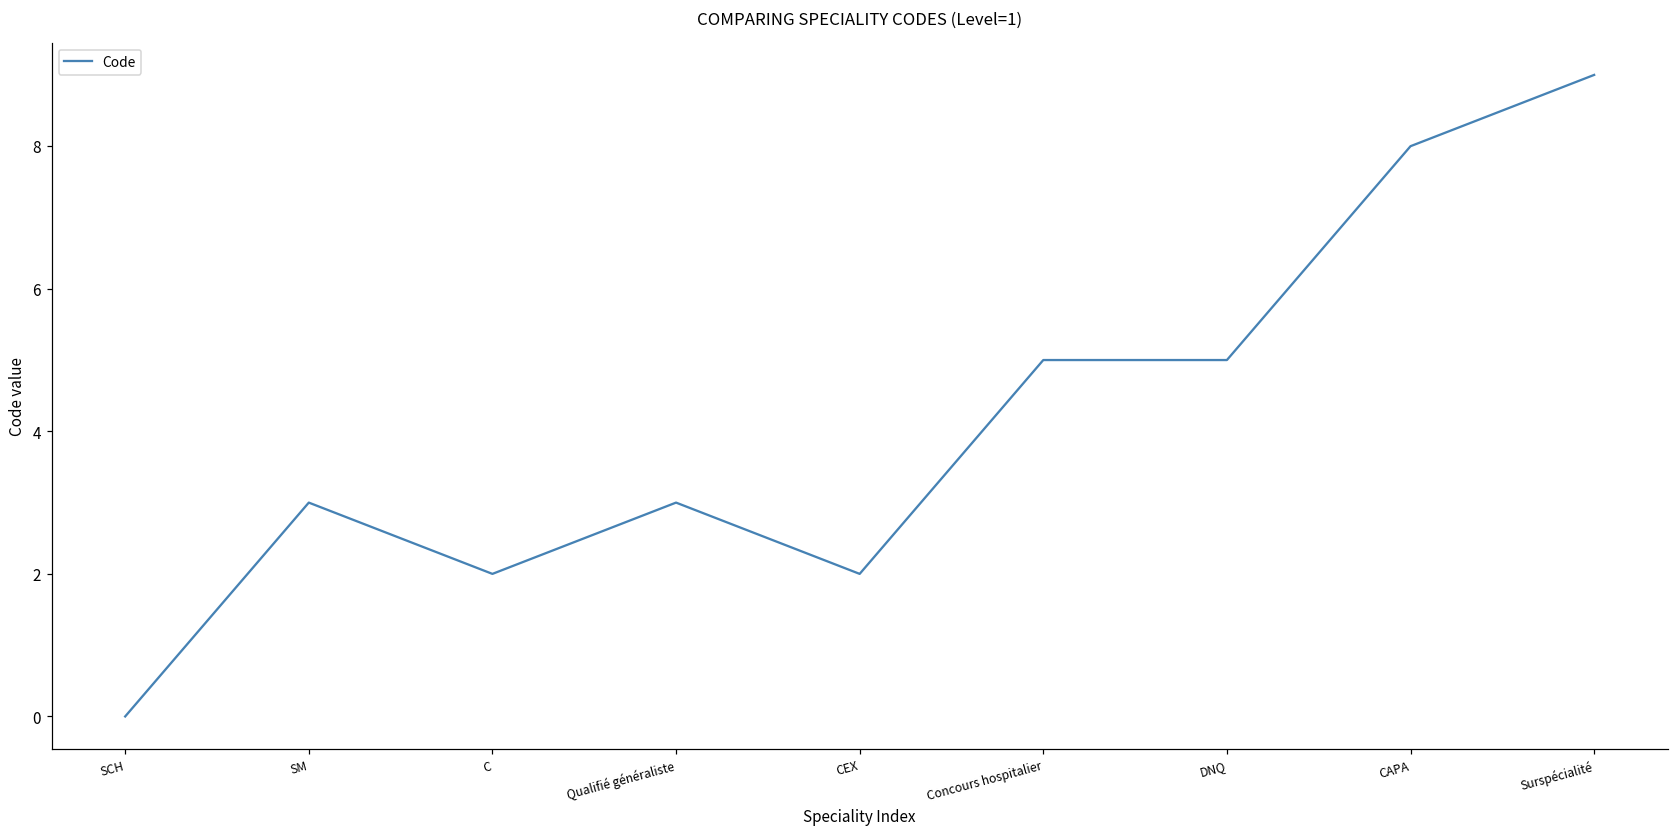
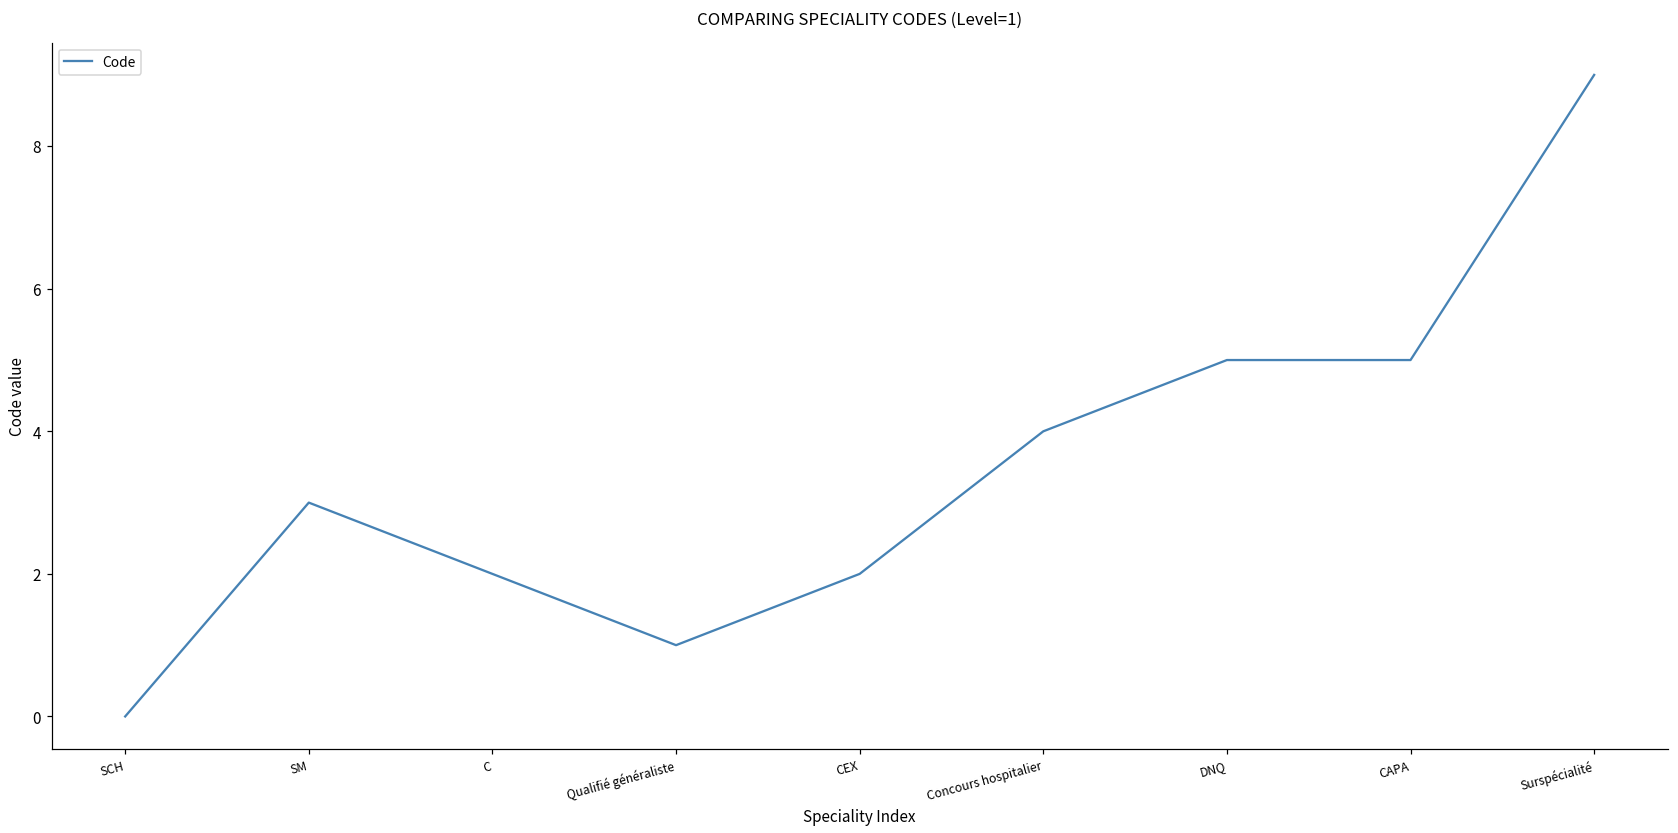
Qualifié généraliste: 3 -> 1
Concours hospitalier: 5 -> 4
CAPA: 8 -> 5
